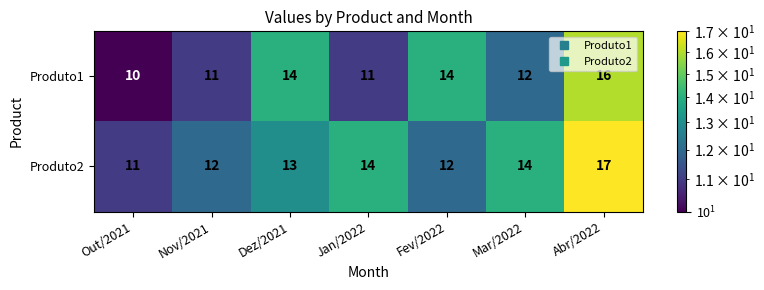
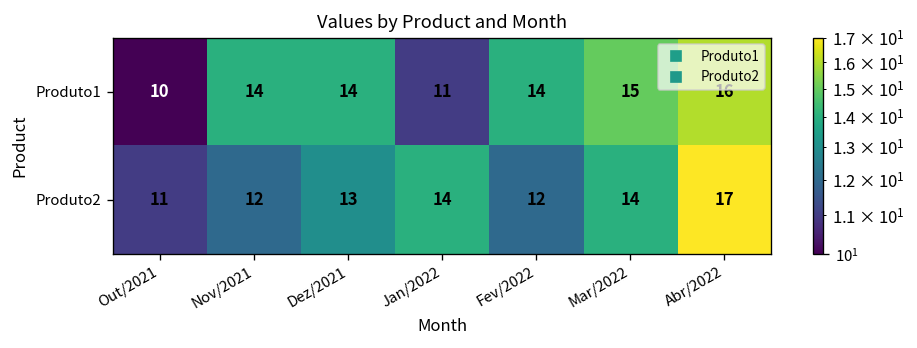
Produto1, Nov/2021: 11 -> 14
Produto1, Mar/2022: 12 -> 15
